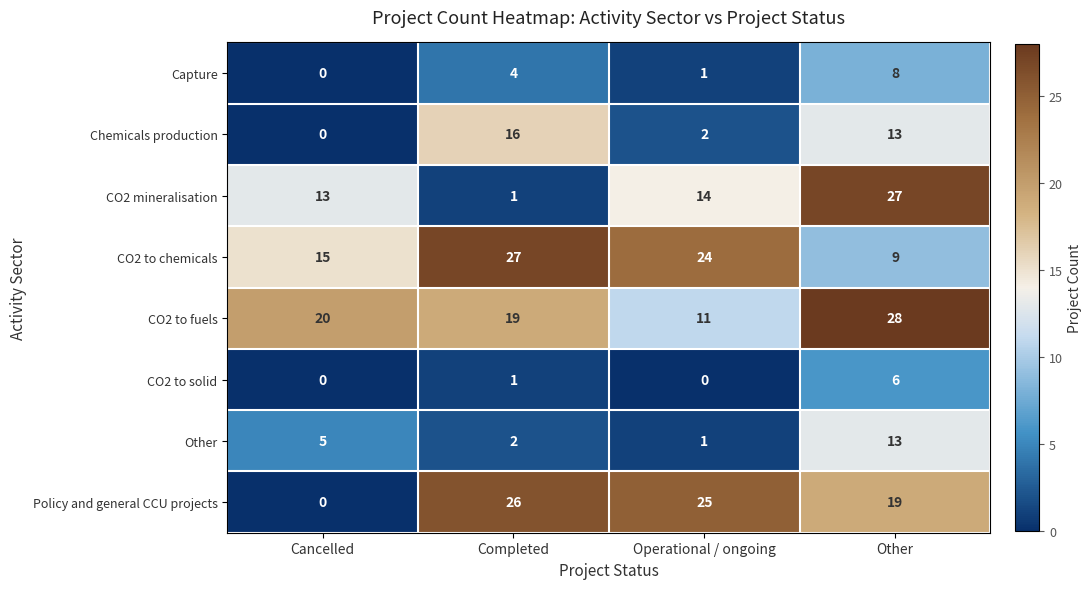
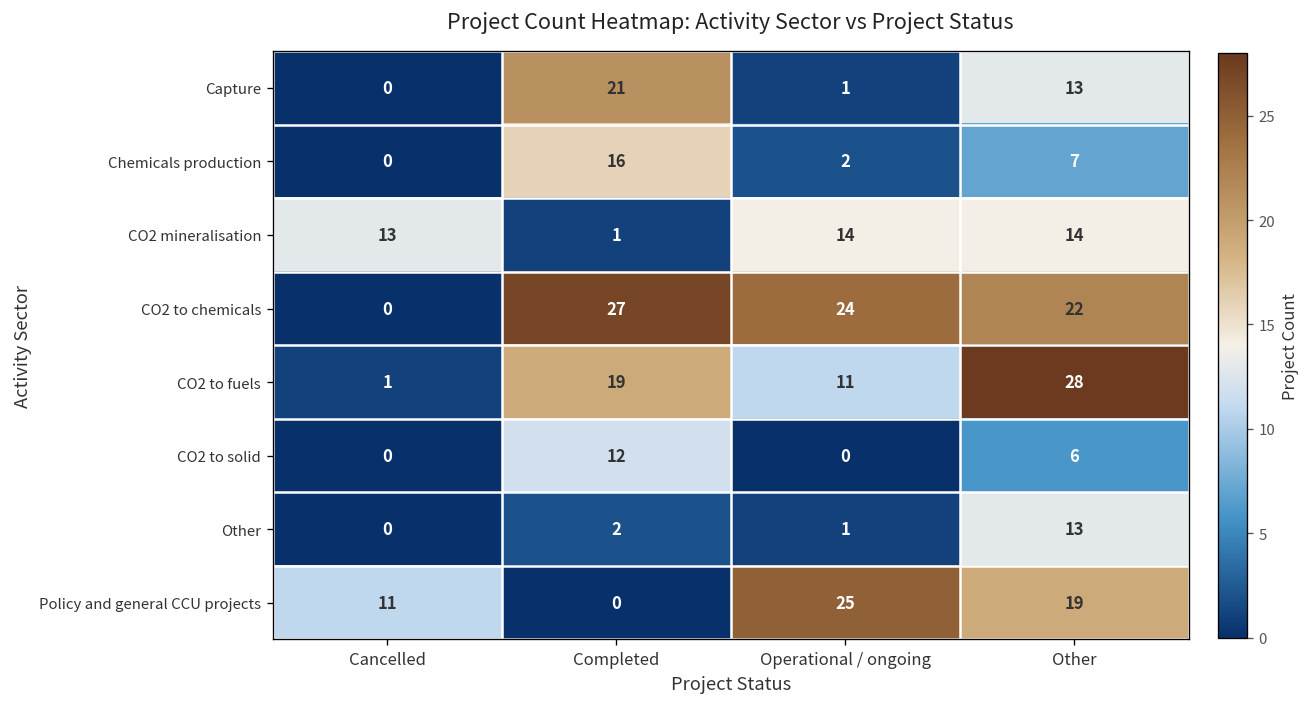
Capture, Completed: 4 -> 21
Capture, Other: 8 -> 13
Chemicals production, Other: 13 -> 7
CO2 mineralisation, Other: 27 -> 14
CO2 to chemicals, Cancelled: 15 -> 0
CO2 to chemicals, Other: 9 -> 22
CO2 to fuels, Cancelled: 20 -> 1
CO2 to solid, Completed: 1 -> 12
Other, Cancelled: 5 -> 0
Policy and general CCU projects, Cancelled: 0 -> 11
Policy and general CCU projects, Completed: 26 -> 0
